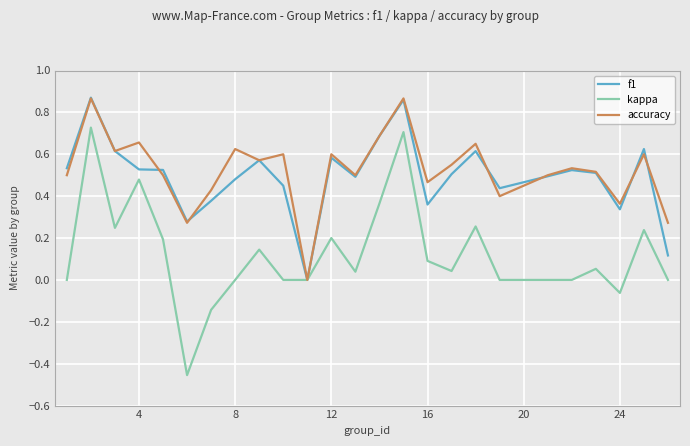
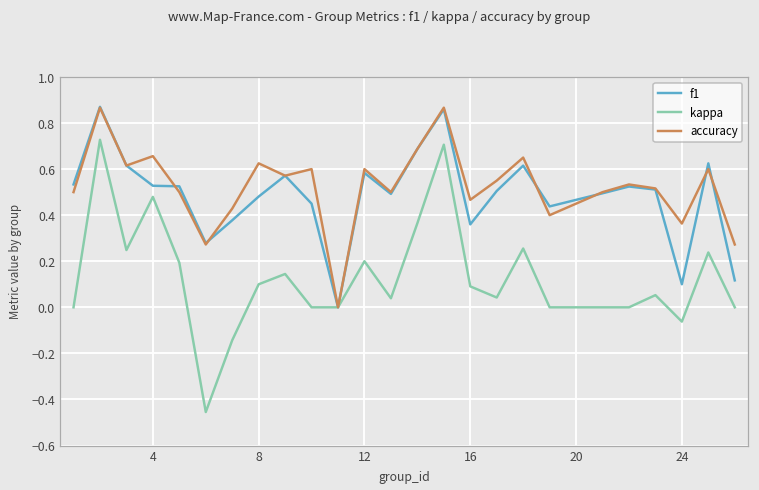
kappa, 8: 0.0 -> 0.1
f1, 24: 0.34 -> 0.10
